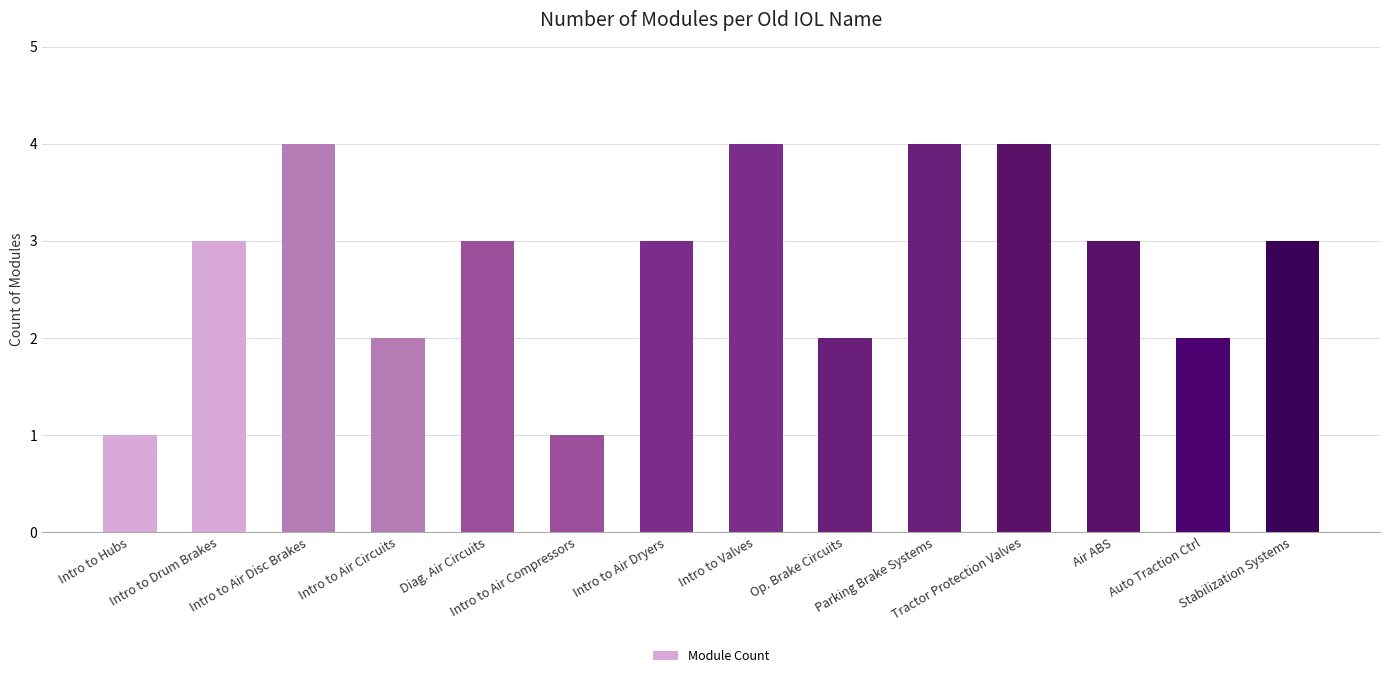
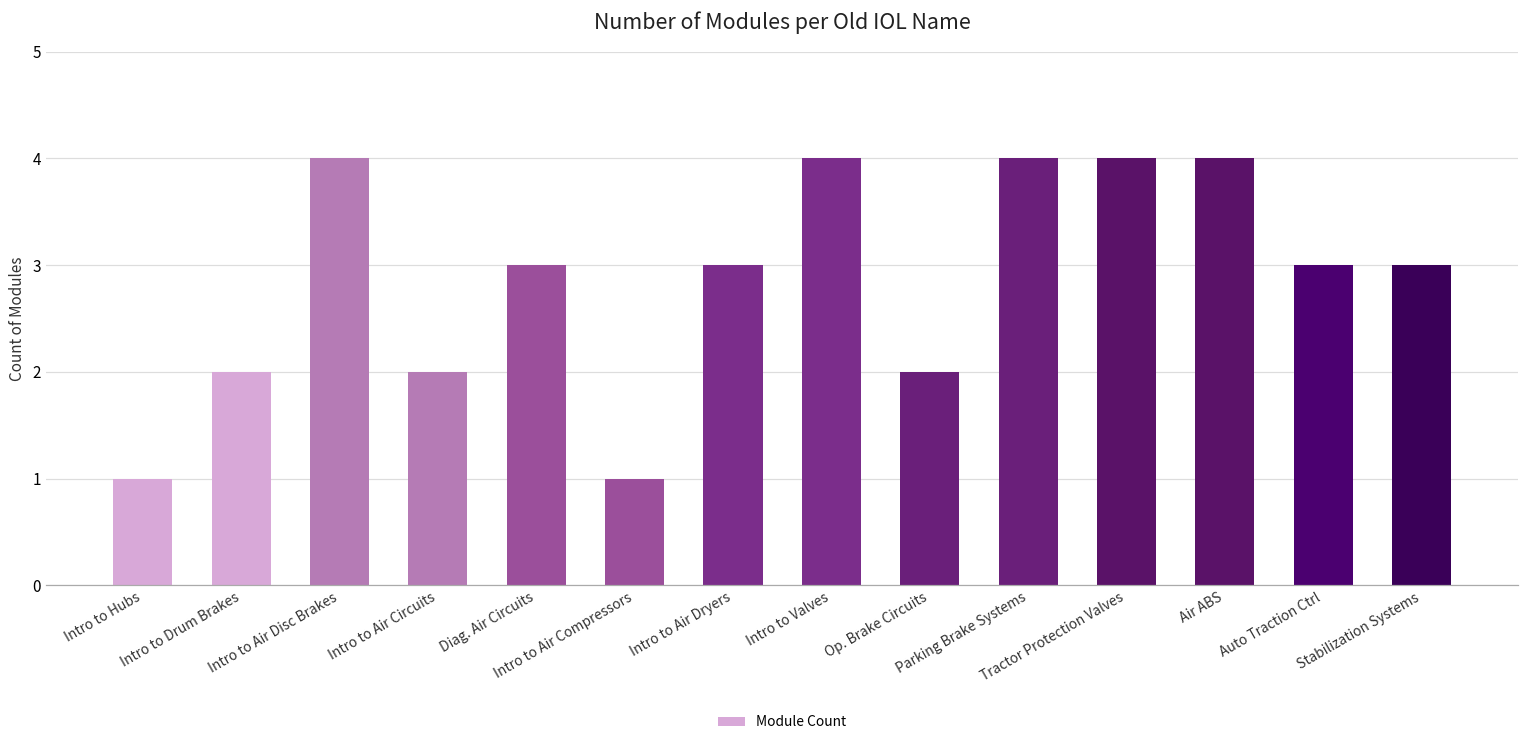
Intro to Drum Brakes: 3 -> 2
Air ABS: 3 -> 4
Auto Traction Ctrl: 2 -> 3
